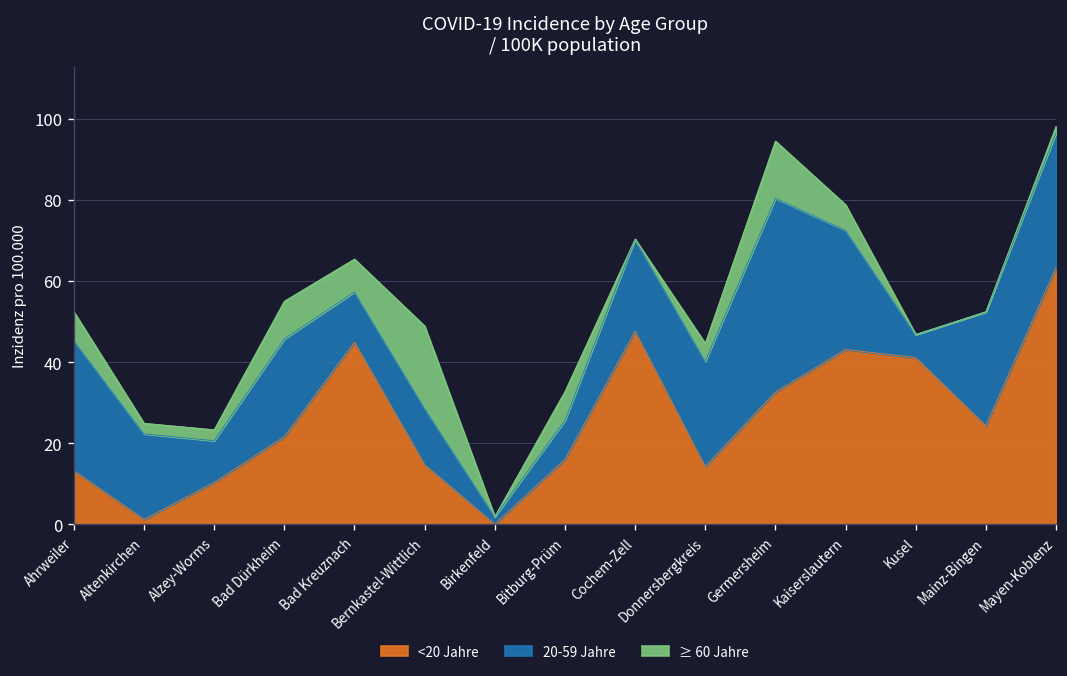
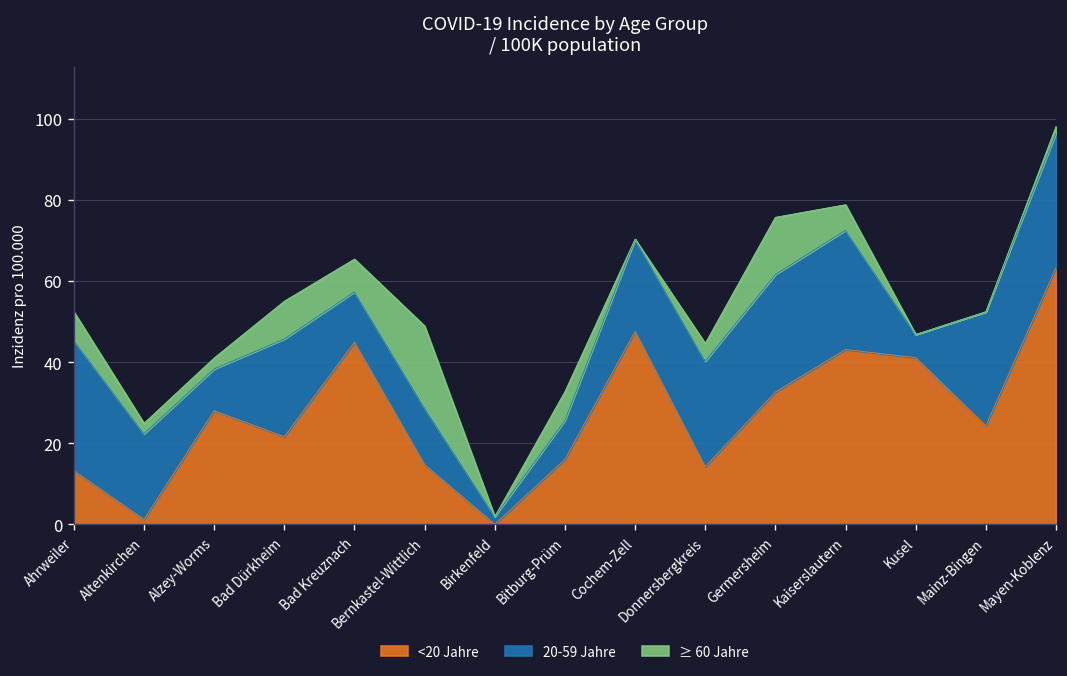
<20 Jahre, Alzey-Worms: 10 -> 28
20-59 Jahre, Germersheim: 48 -> 29
